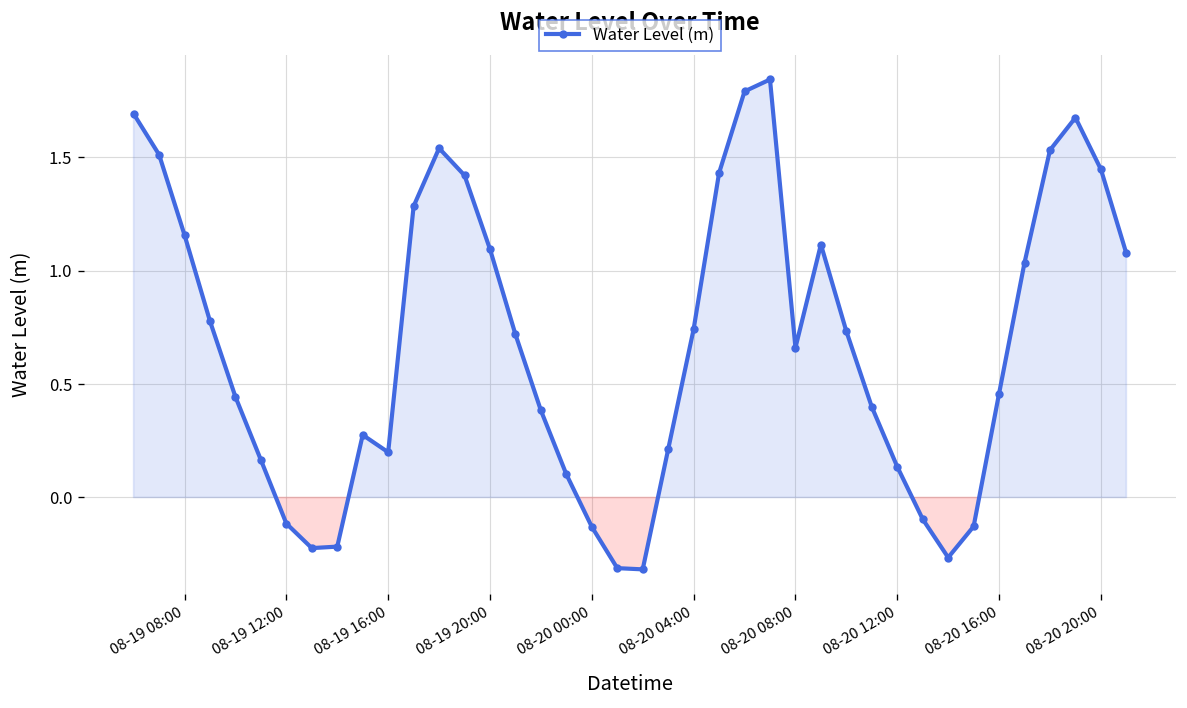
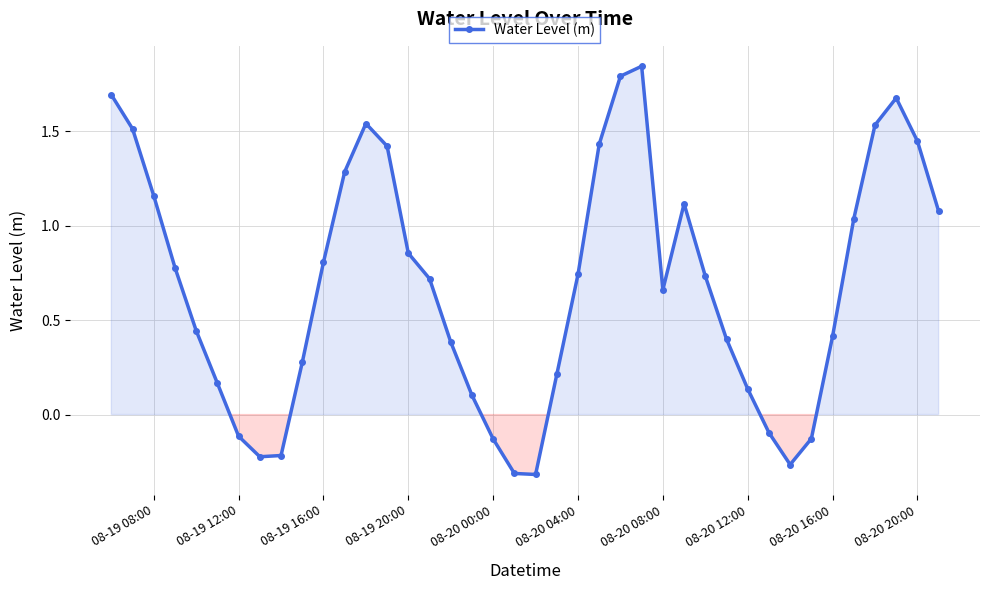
08-19 16:00: 0.20 -> 0.81
08-19 20:00: 1.09 -> 0.85
08-20 16:00: 0.46 -> 0.41
